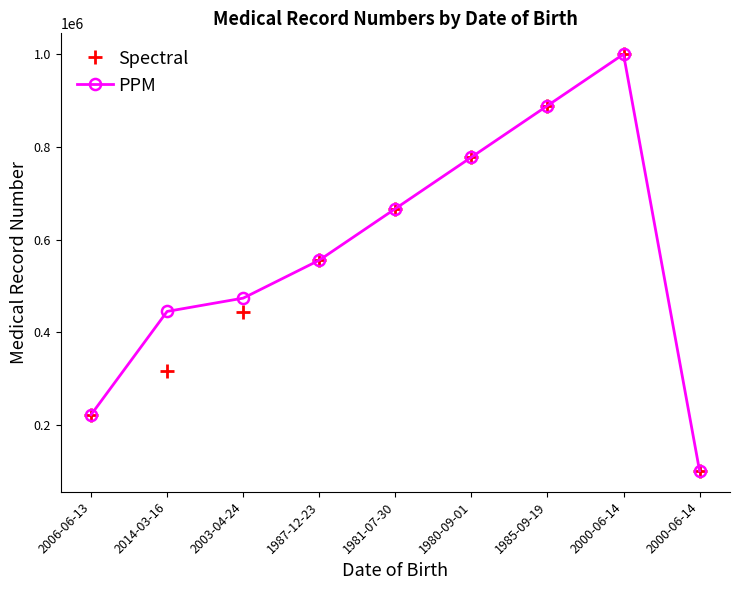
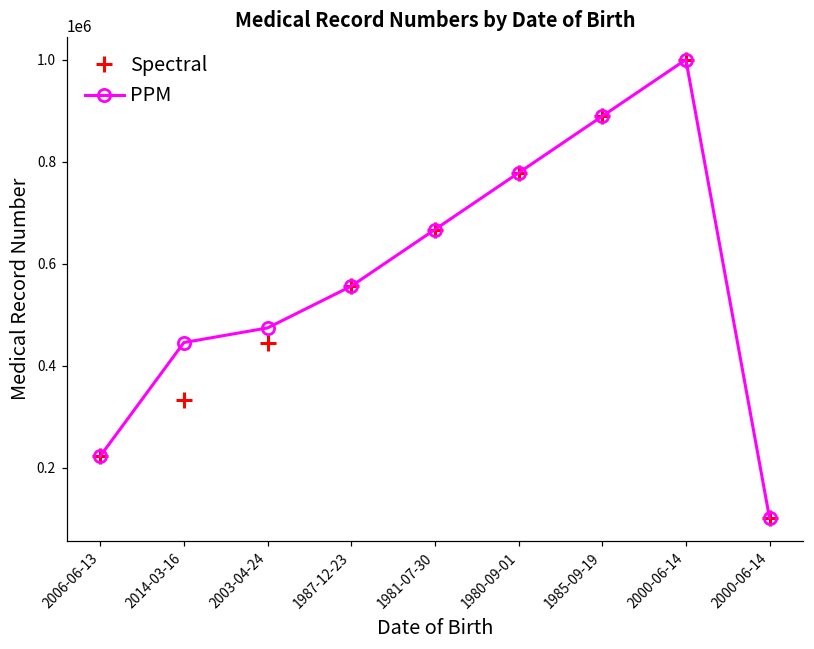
Spectral, 2014-03-16: 320000 -> 330000
